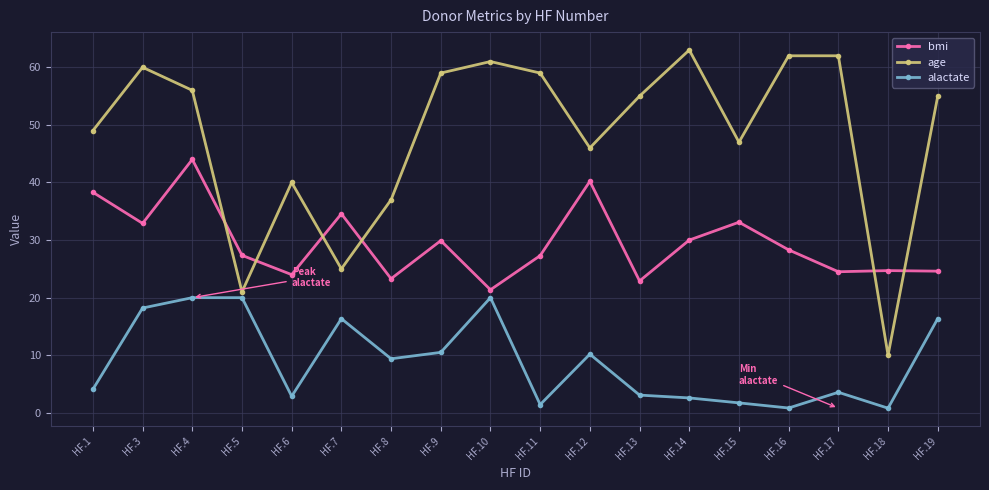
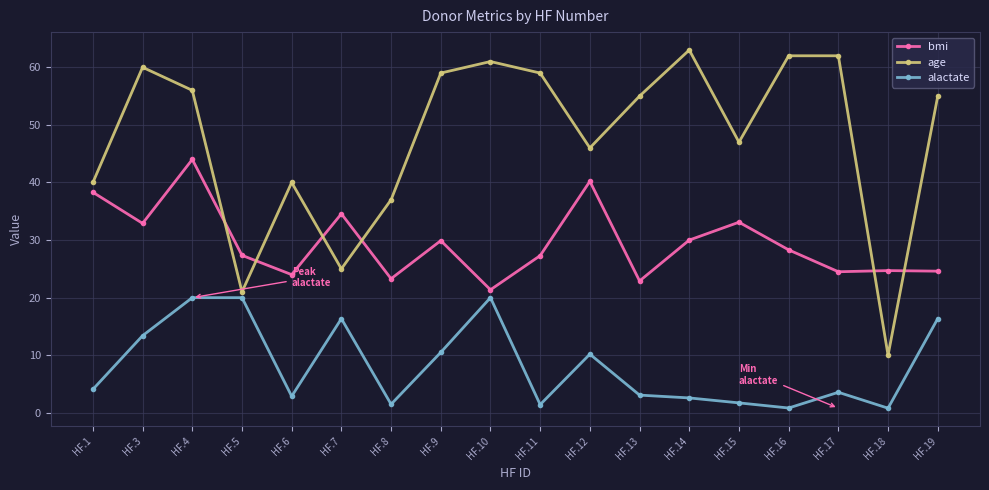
age, HF.1: 49 -> 40
alactate, HF.3: 18 -> 13
alactate, HF.8: 9 -> 1
